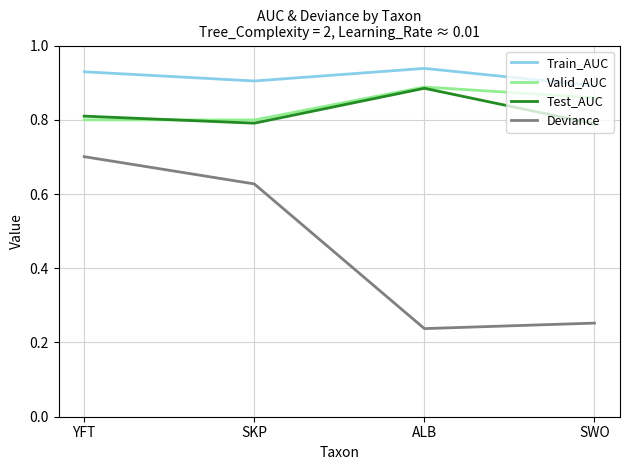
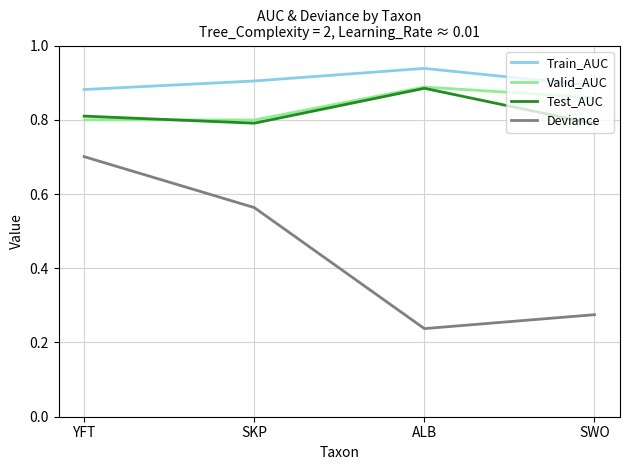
Train_AUC, YFT: 0.93 -> 0.88
Deviance, SKP: 0.63 -> 0.56
Deviance, SWO: 0.25 -> 0.27
